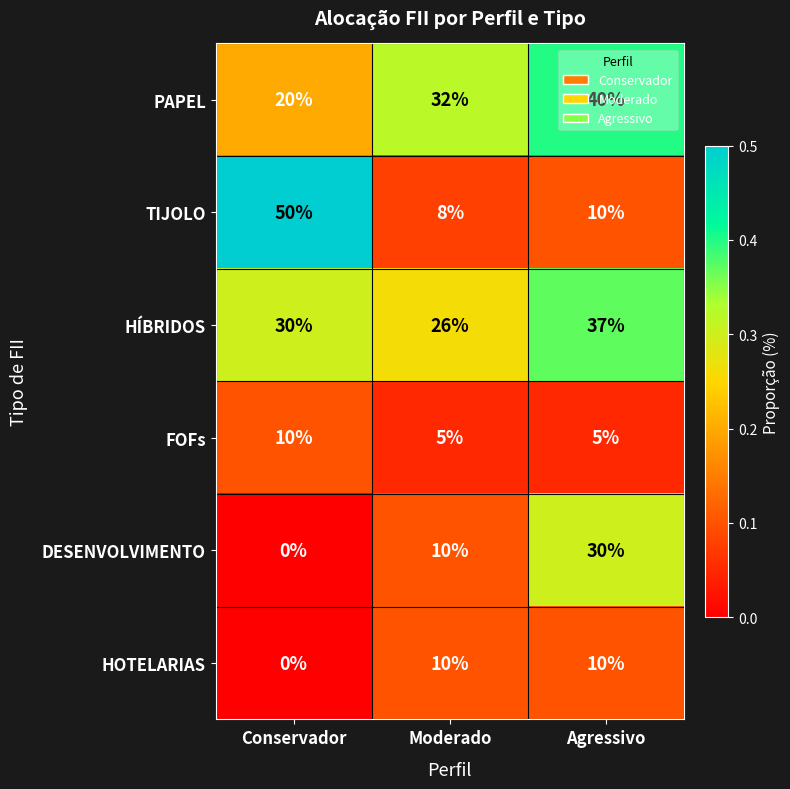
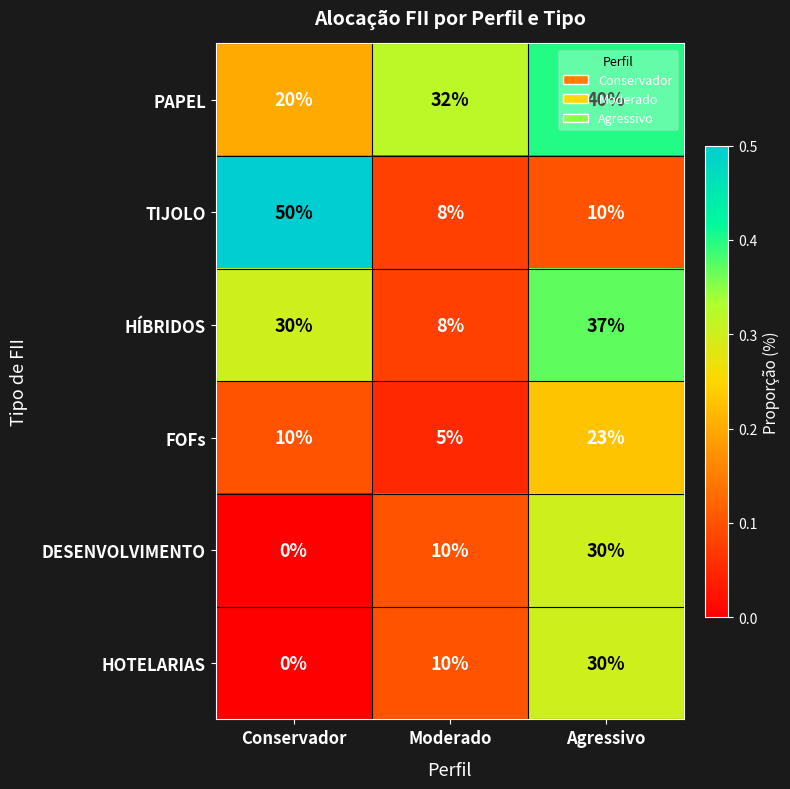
HÍBRIDOS, Moderado: 26% -> 8%
FOFs, Agressivo: 5% -> 23%
HOTELARIAS, Agressivo: 10% -> 30%
